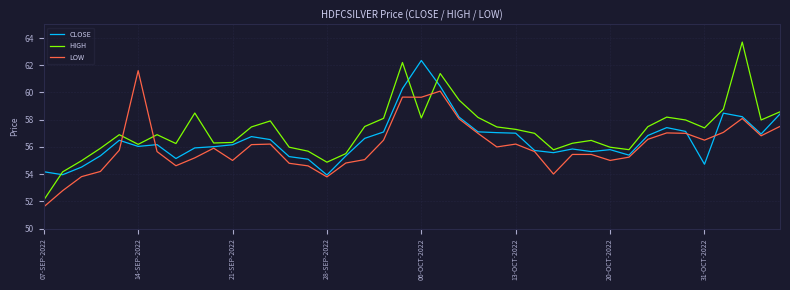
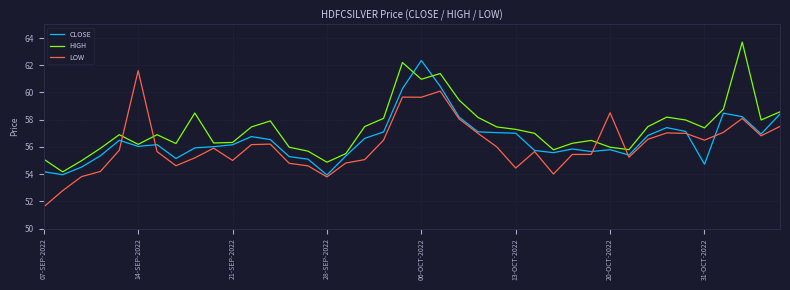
HIGH, 07-SEP-2022: 52.1 -> 55.1
HIGH, 06-OCT-2022: 58.1 -> 61.0
LOW, 13-OCT-2022: 56.2 -> 54.5
LOW, 20-OCT-2022: 55.0 -> 58.5
